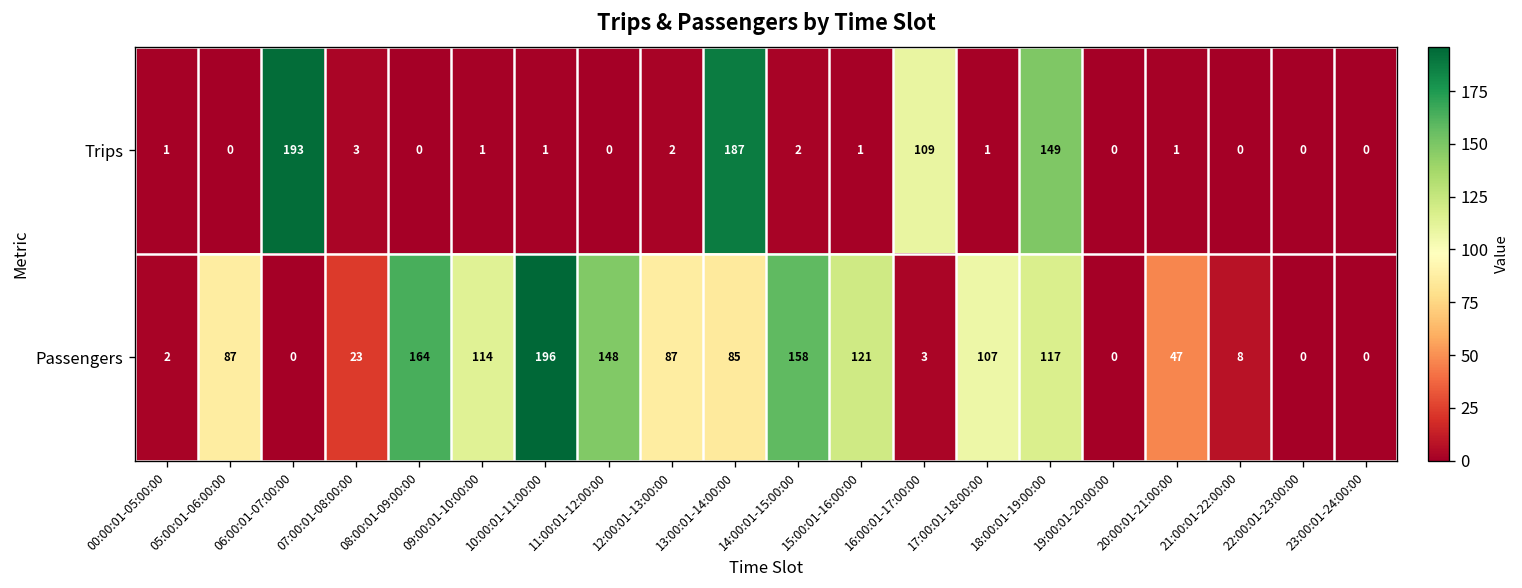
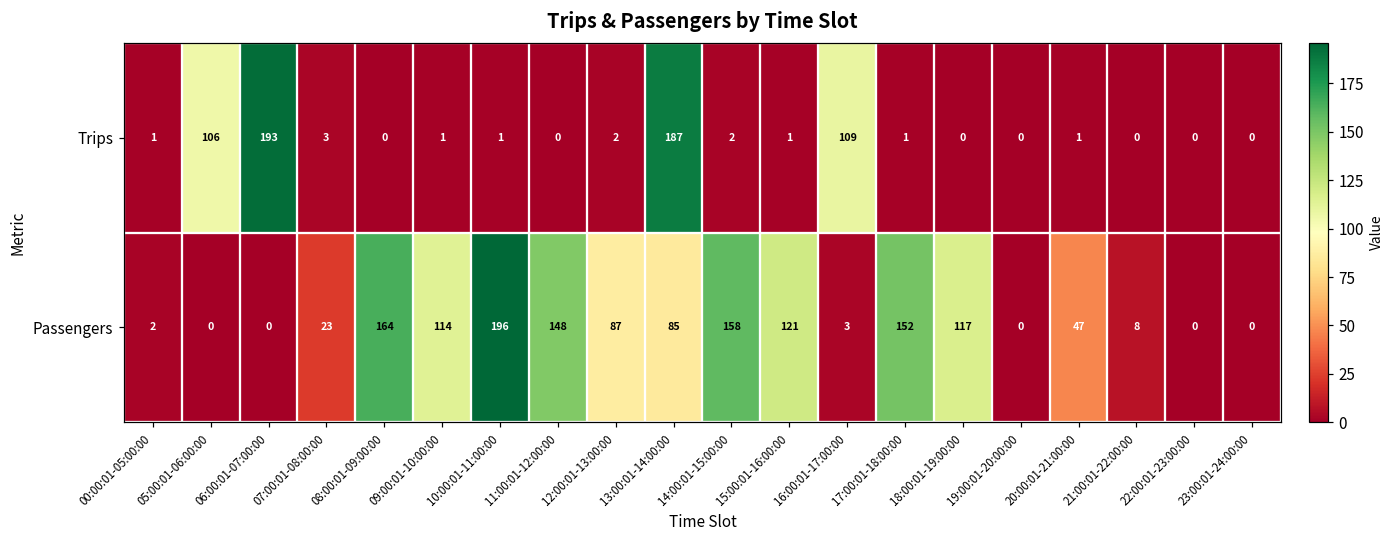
Trips, 05:00:01-06:00:00: 0 -> 106
Trips, 18:00:01-19:00:00: 149 -> 0
Passengers, 05:00:01-06:00:00: 87 -> 0
Passengers, 17:00:01-18:00:00: 107 -> 152
